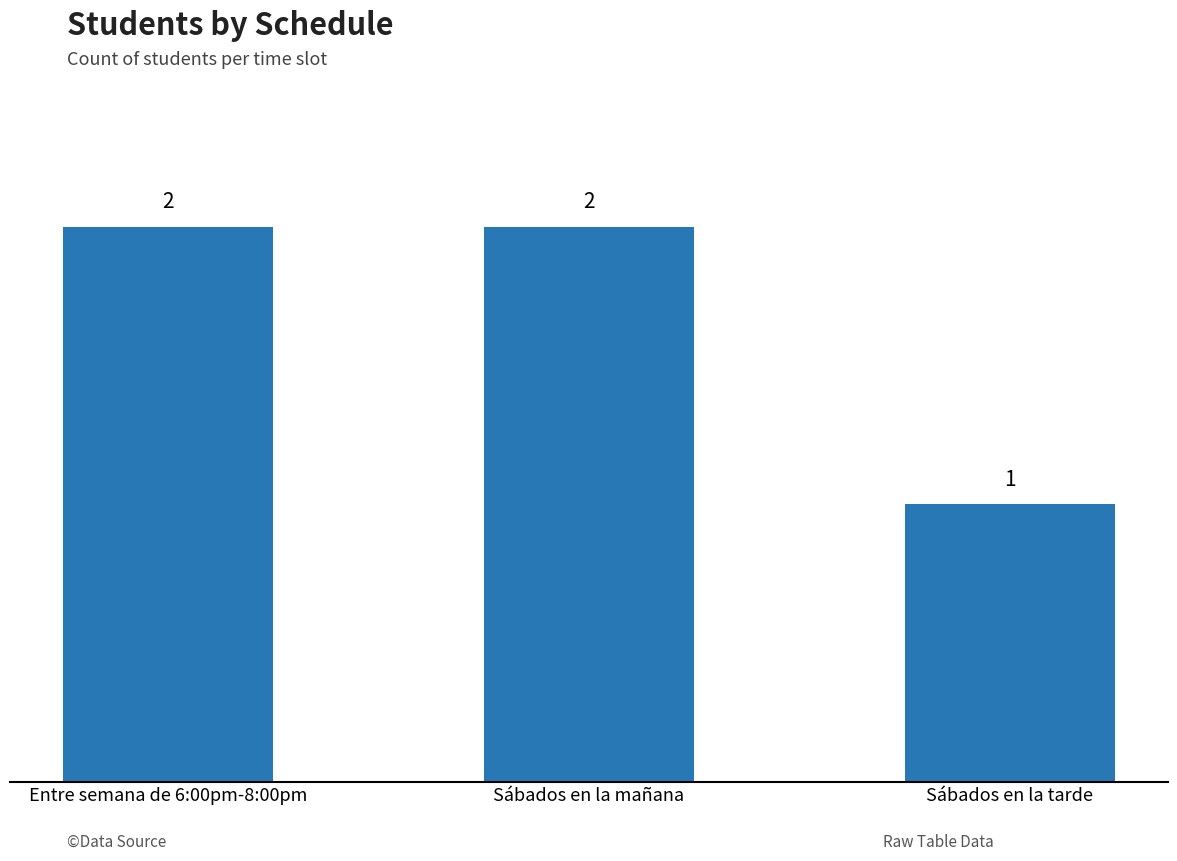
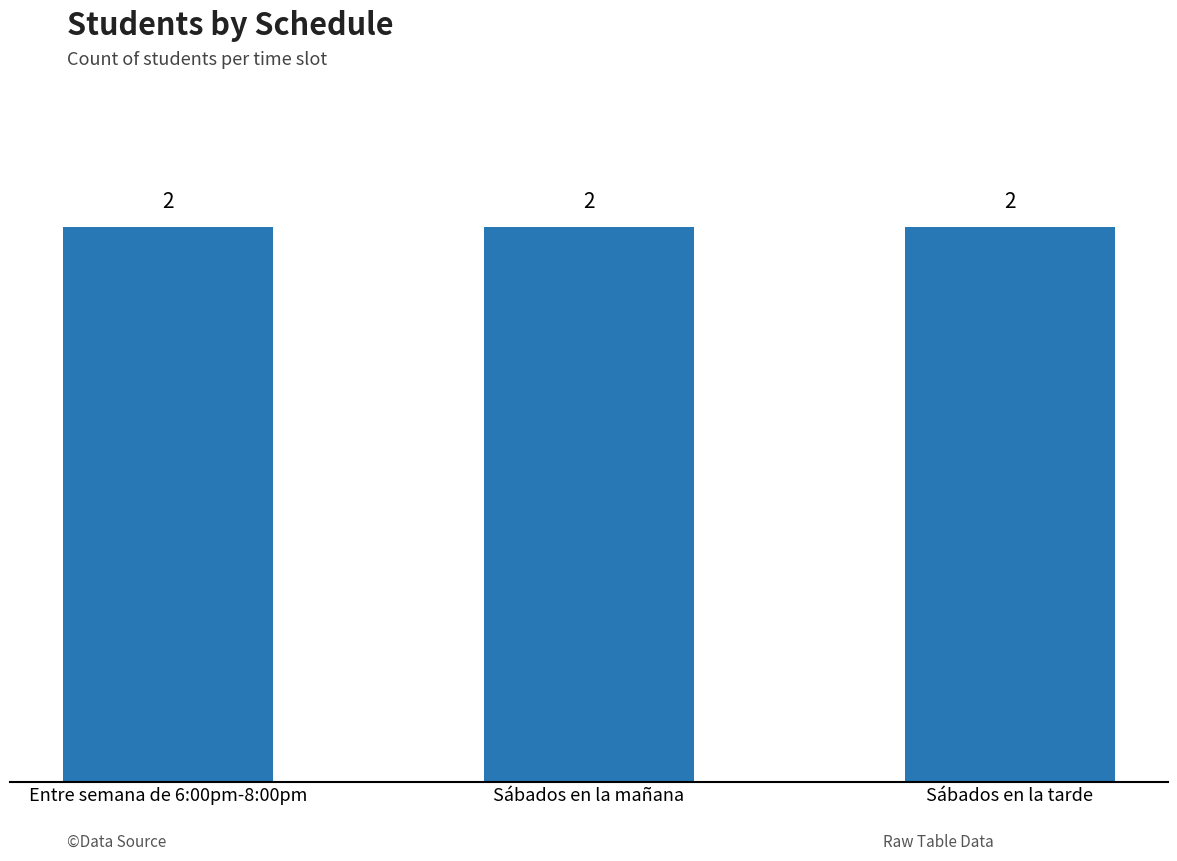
Sábados en la tarde: 1 -> 2
